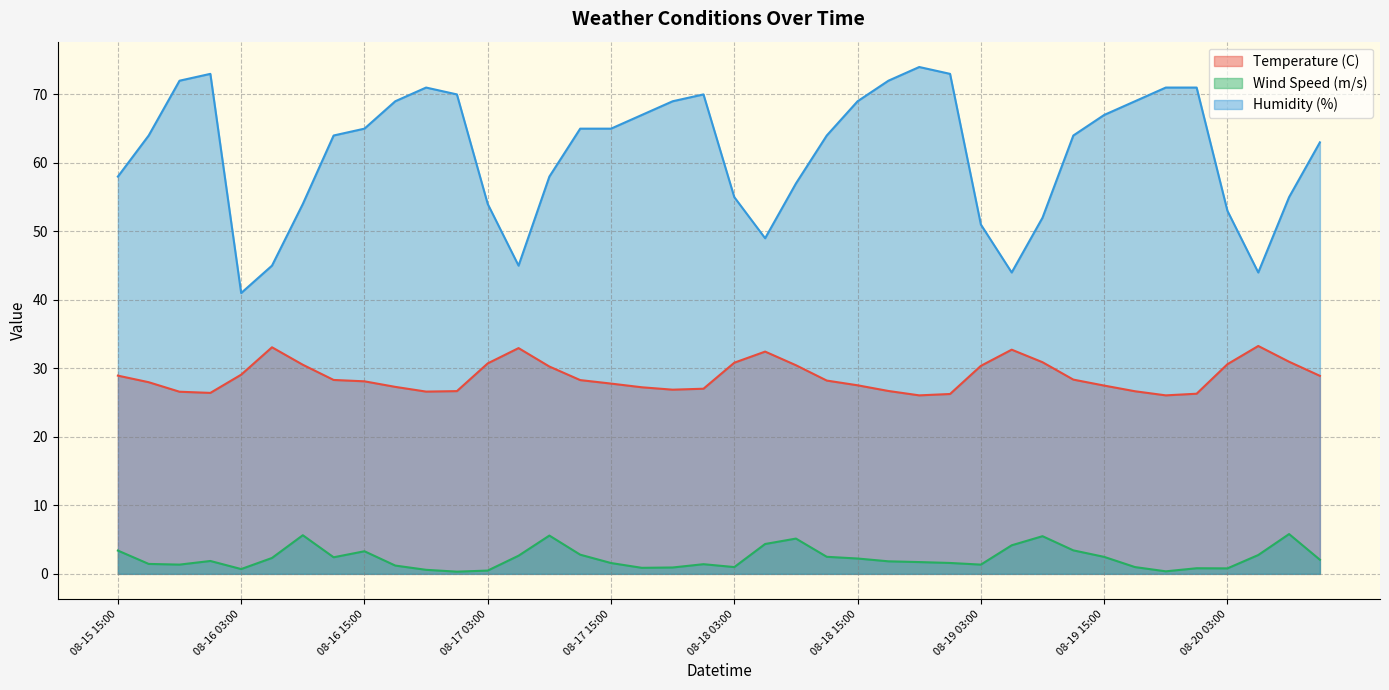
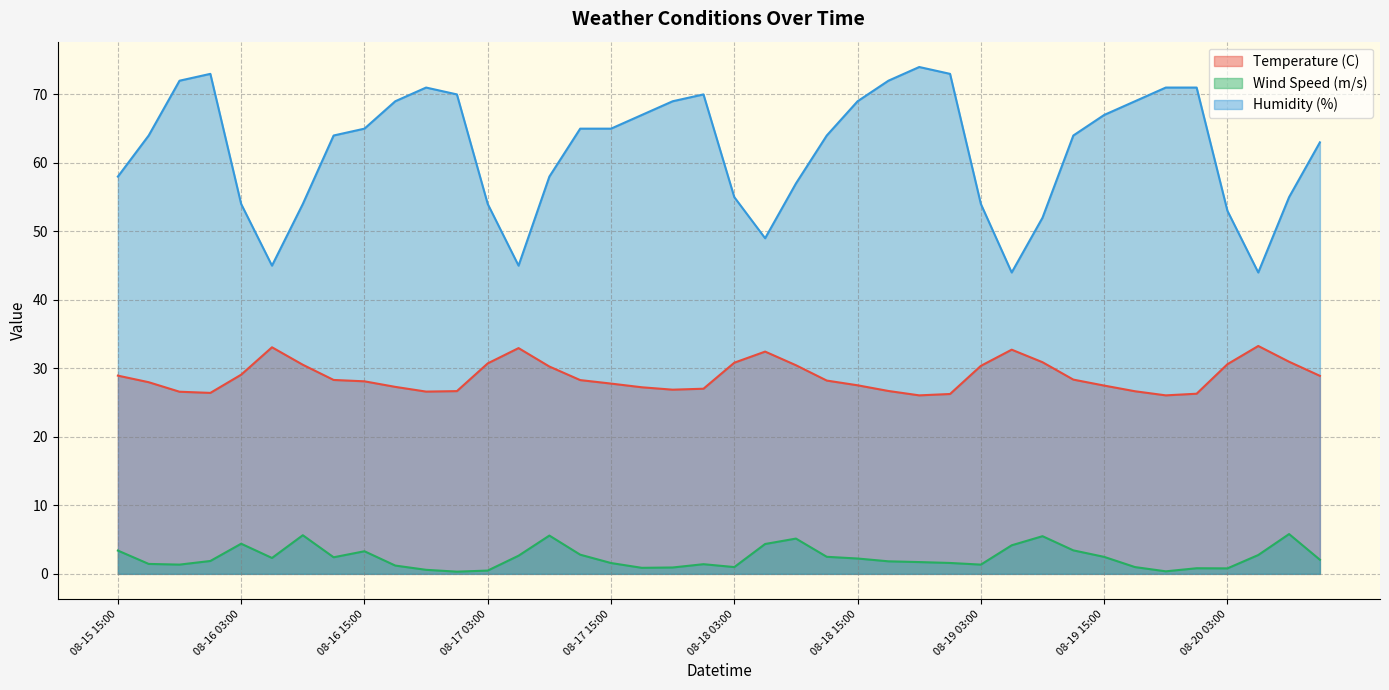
Wind Speed (m/s), 08-16 03:00: 1 -> 4
Humidity (%), 08-16 03:00: 41 -> 54
Humidity (%), 08-19 03:00: 51 -> 54
